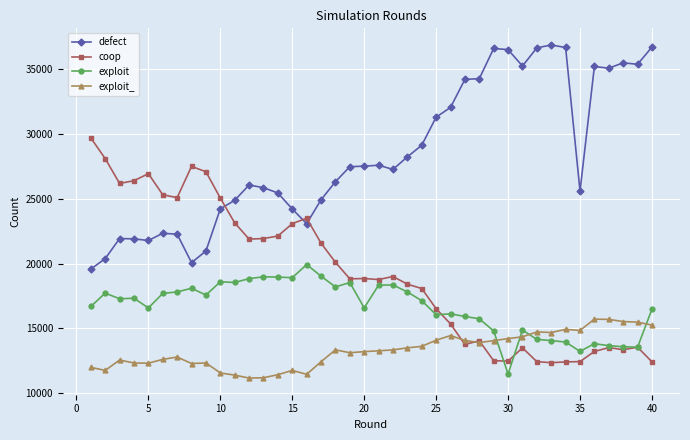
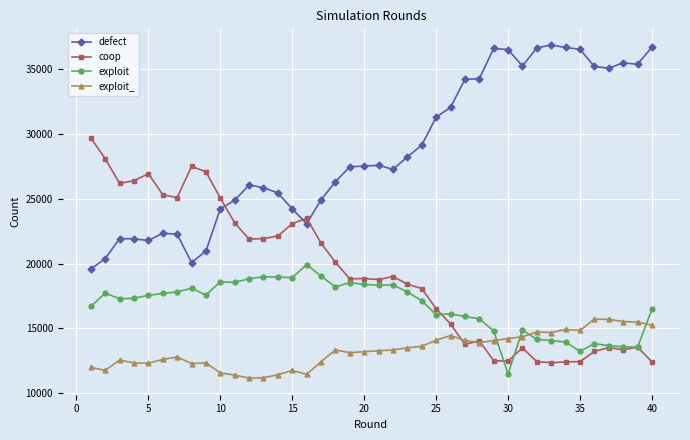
exploit, 5: 16600 -> 17600
exploit, 20: 16600 -> 18400
defect, 35: 25600 -> 36600
